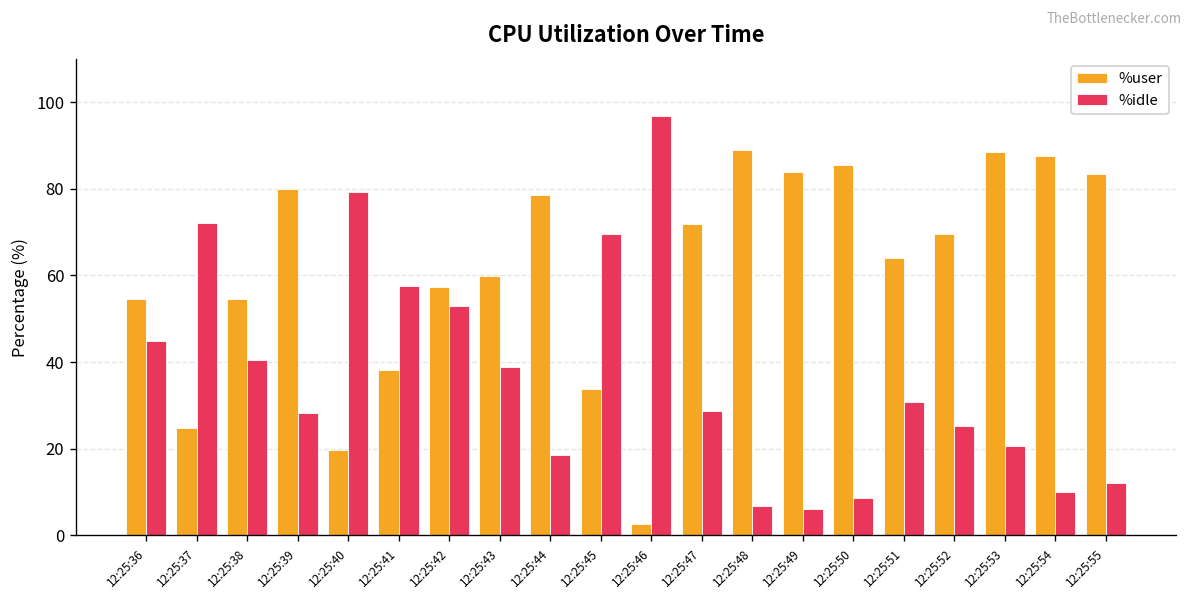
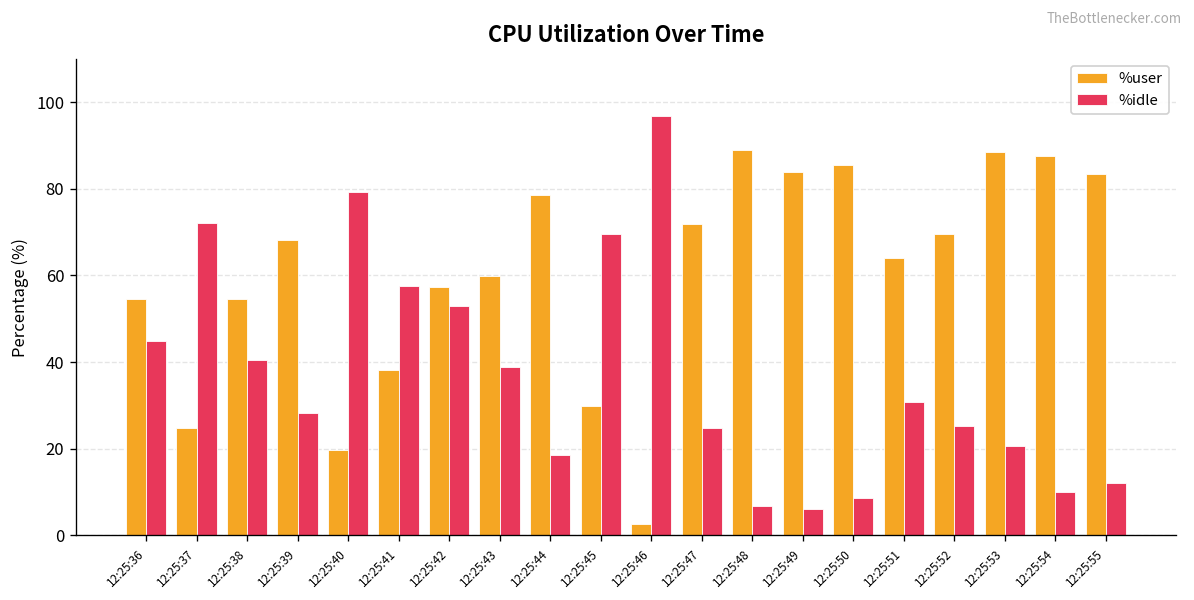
%user, 12:25:39: 80 -> 68
%user, 12:25:45: 34 -> 30
%idle, 12:25:47: 29 -> 25
